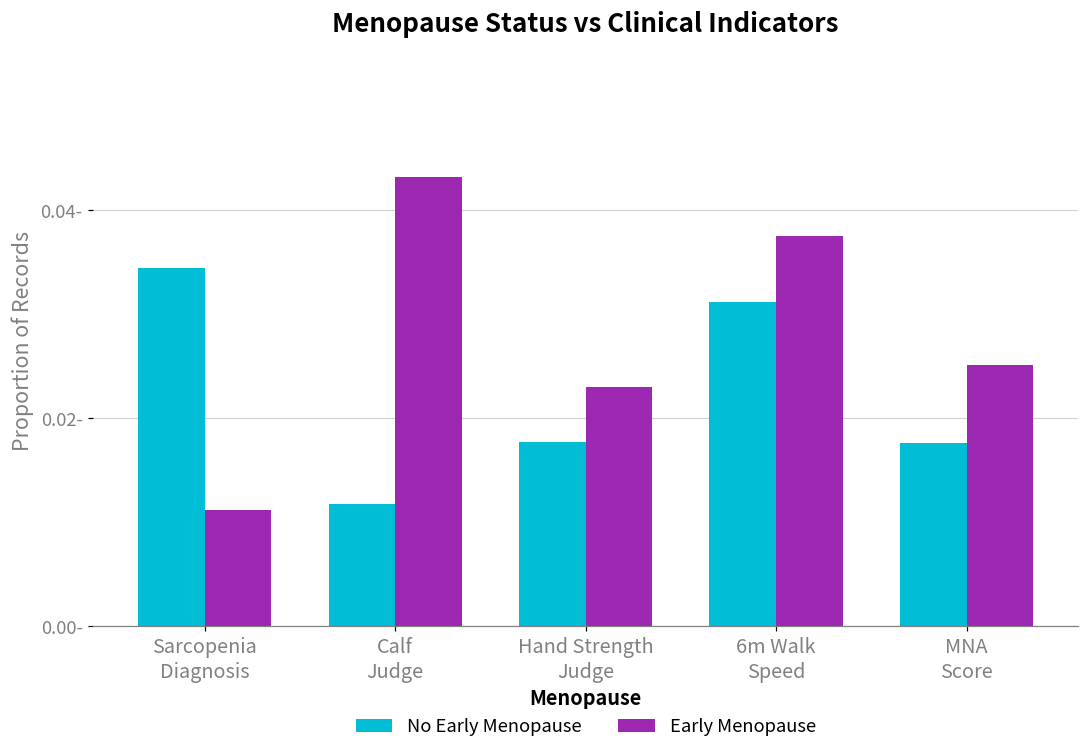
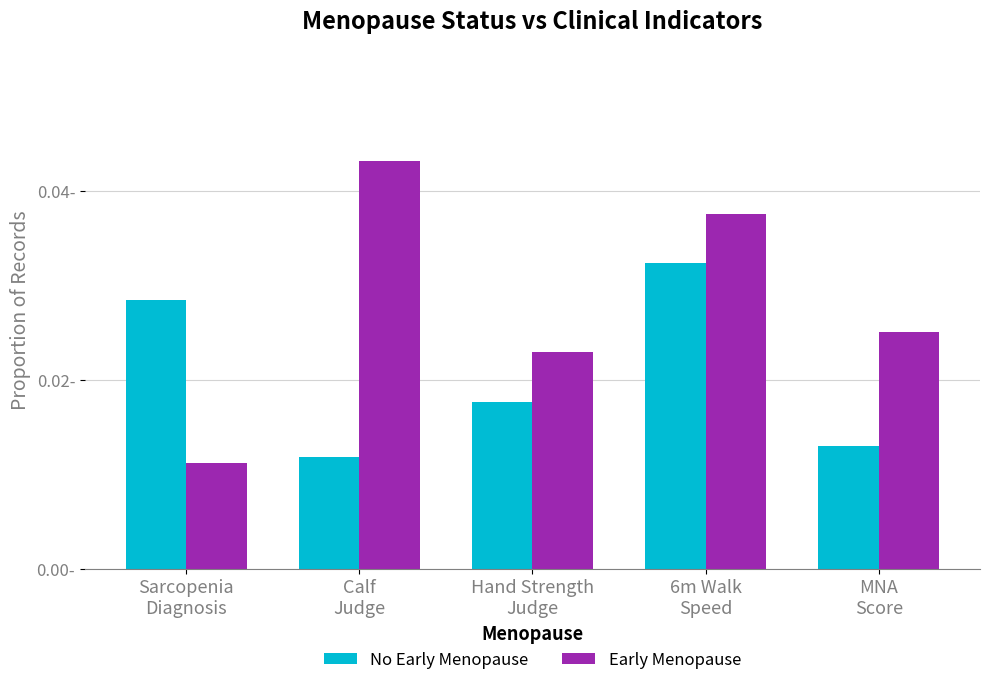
No Early Menopause, Sarcopenia Diagnosis: 0.035- -> 0.029-
No Early Menopause, 6m Walk Speed: 0.031- -> 0.032-
No Early Menopause, MNA Score: 0.018- -> 0.013-
